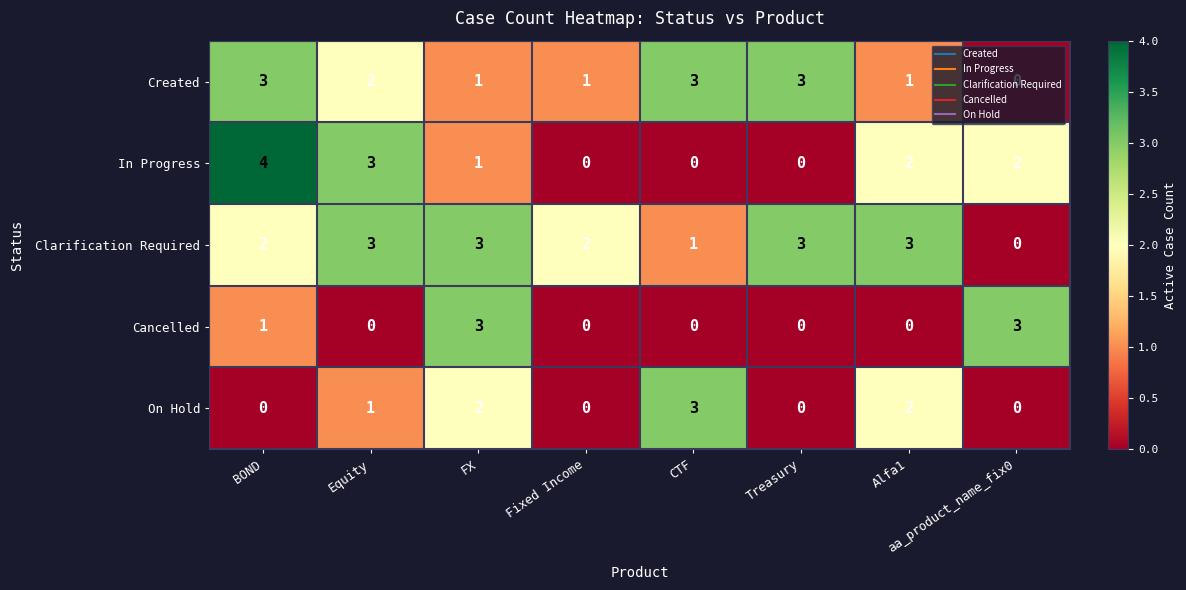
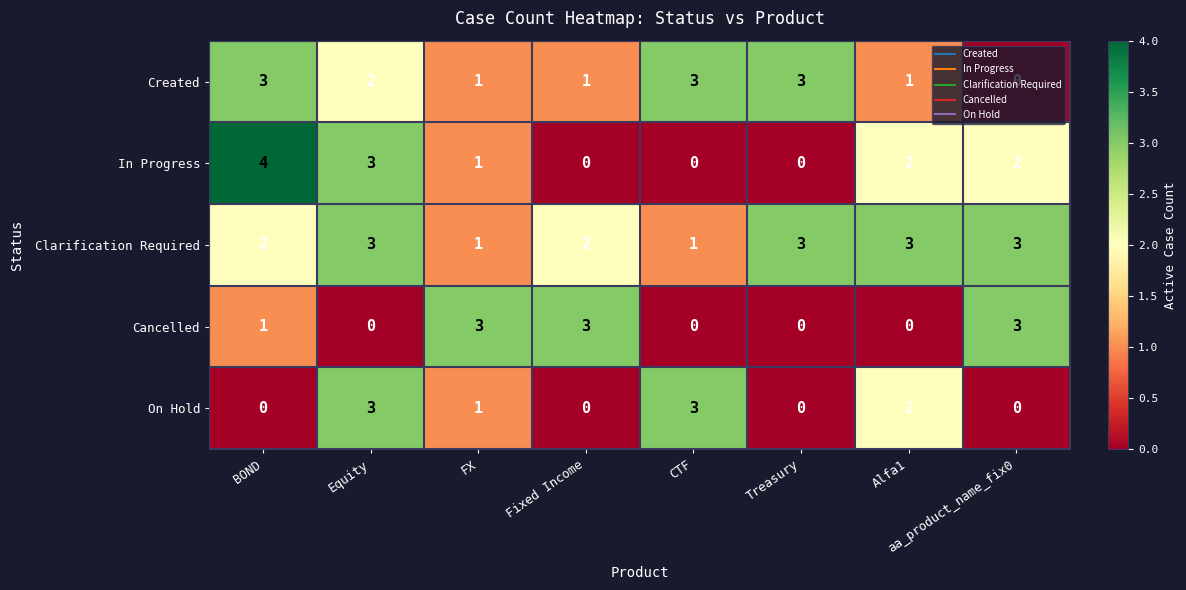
Clarification Required, FX: 3 -> 1
Clarification Required, aa_product_name_fix0: 0 -> 3
Cancelled, Fixed Income: 0 -> 3
On Hold, Equity: 1 -> 3
On Hold, FX: 2 -> 1
